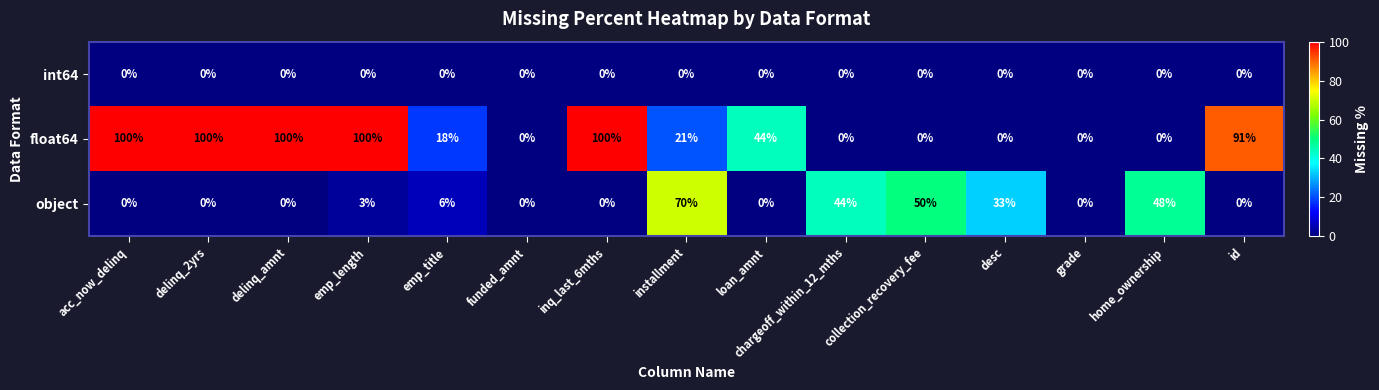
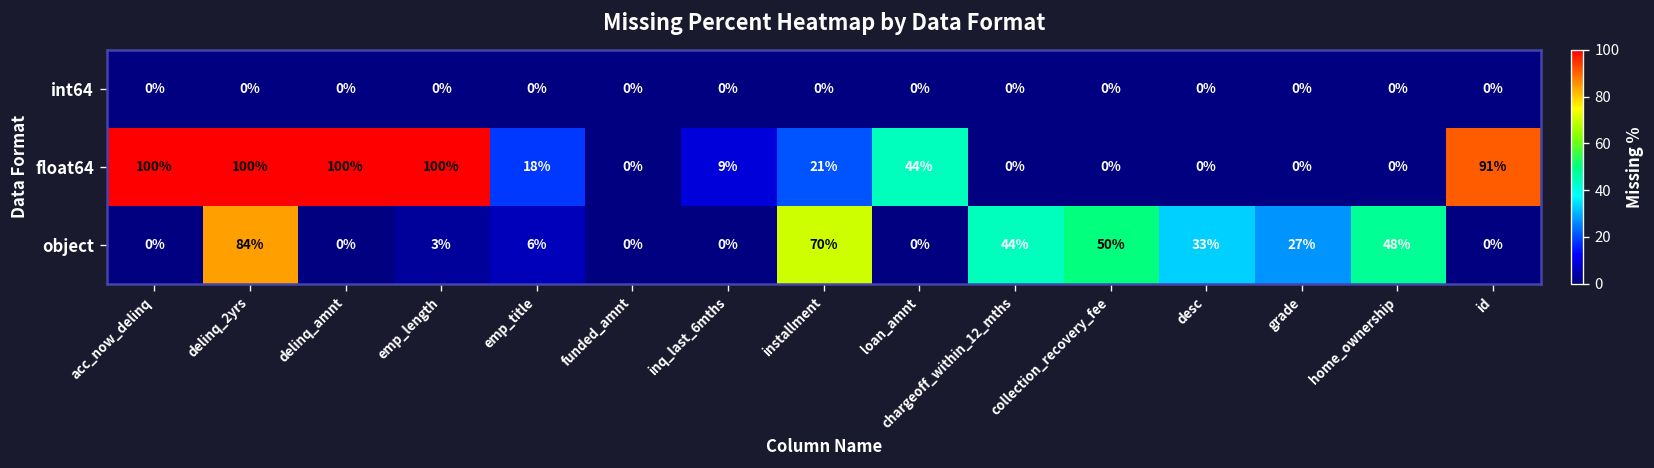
float64, inq_last_6mths: 100% -> 9%
object, delinq_2yrs: 0% -> 84%
object, grade: 0% -> 27%
